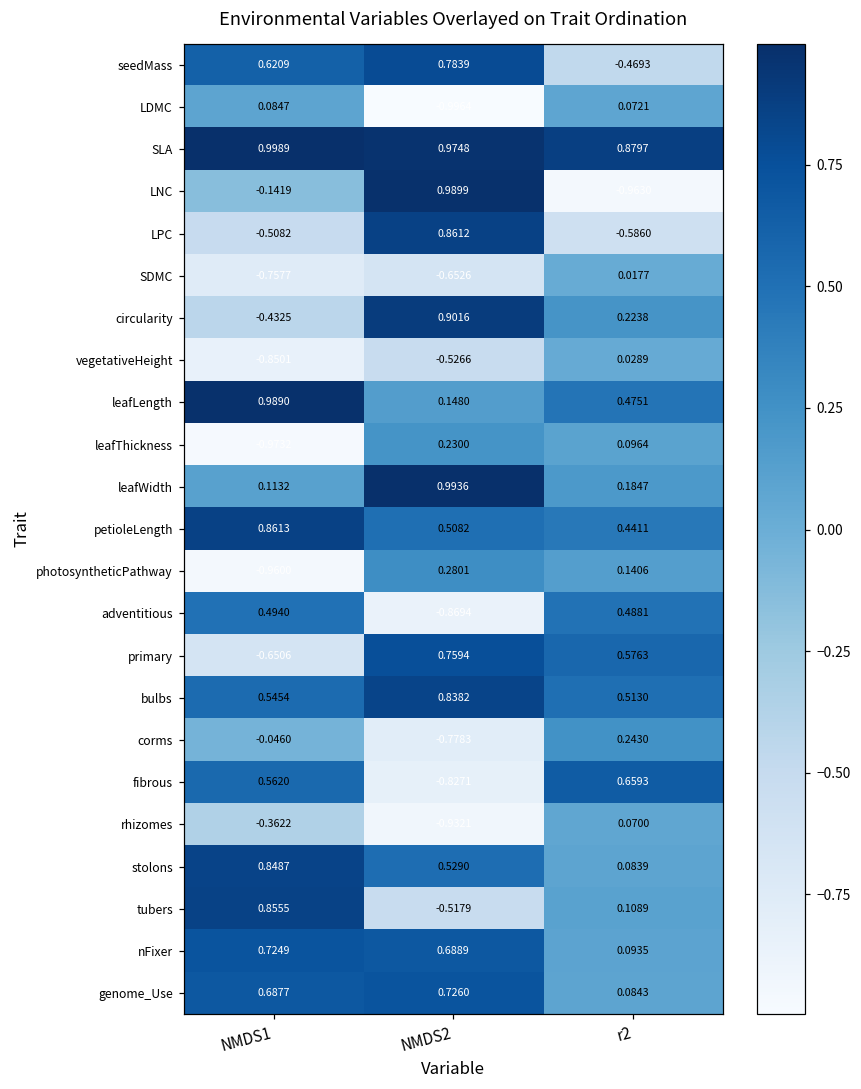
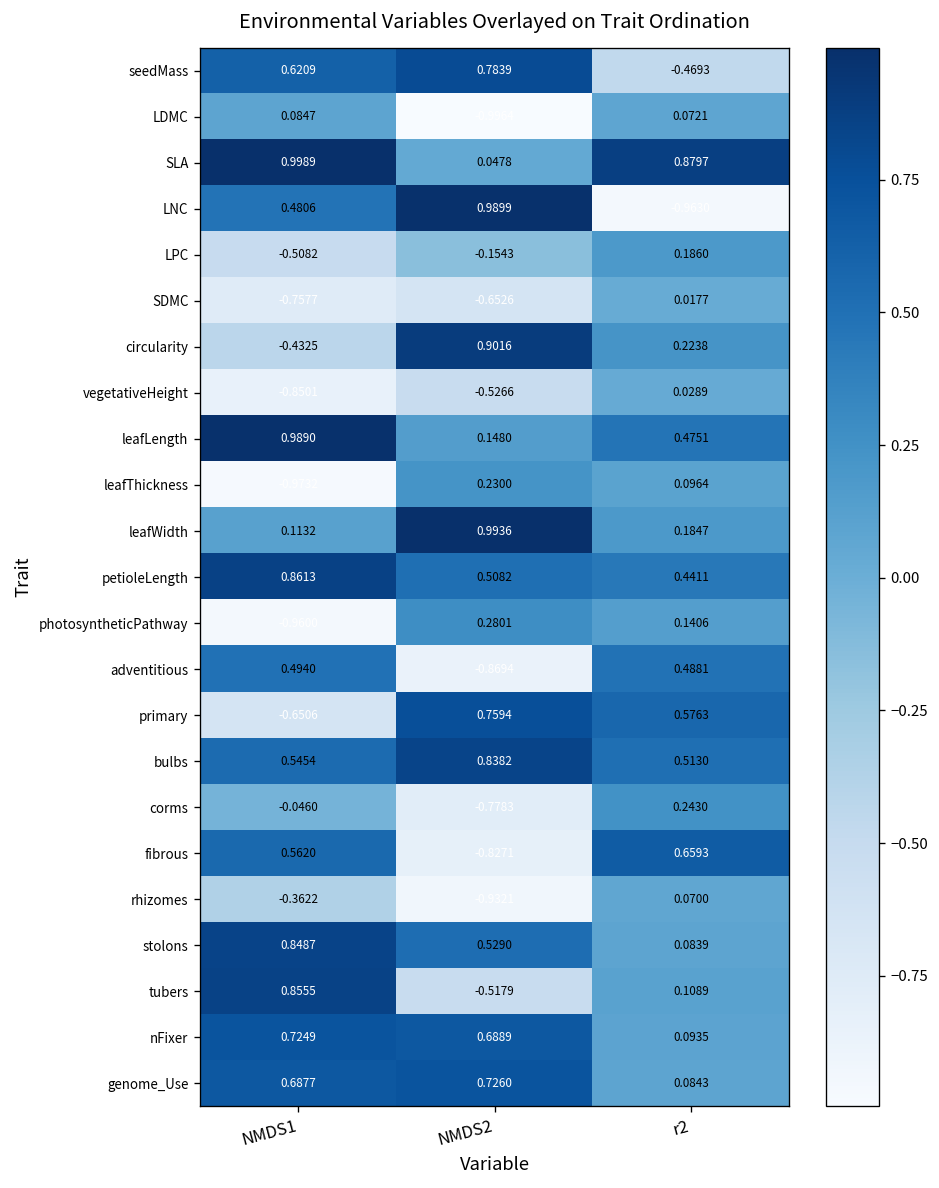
SLA, NMDS2: 0.9748 -> 0.0478
LNC, NMDS1: -0.1419 -> 0.4806
LPC, NMDS2: 0.8612 -> -0.1543
LPC, r2: -0.5860 -> 0.1860
